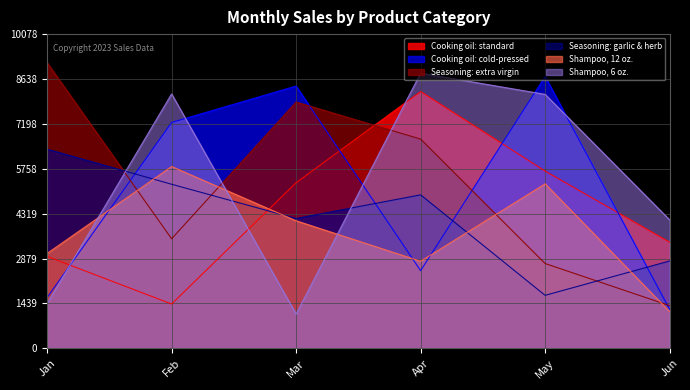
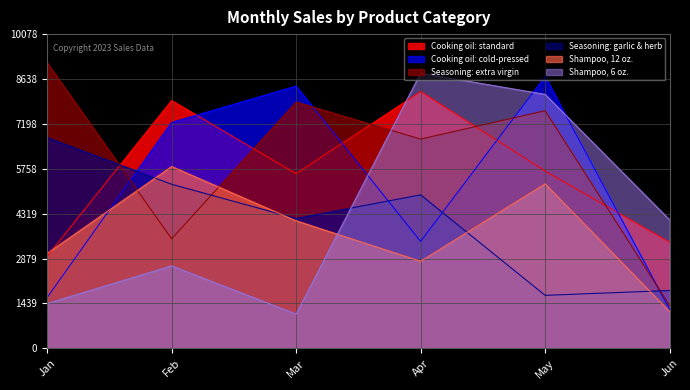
Seasoning: garlic & herb, Jan: 6400 -> 6800
Cooking oil: standard, Feb: 1400 -> 8000
Shampoo, 6 oz., Feb: 8200 -> 2600
Cooking oil: standard, Mar: 5300 -> 5600
Cooking oil: cold-pressed, Apr: 2500 -> 3400
Seasoning: extra virgin, May: 2700 -> 7600
Seasoning: garlic & herb, Jun: 2800 -> 1900
